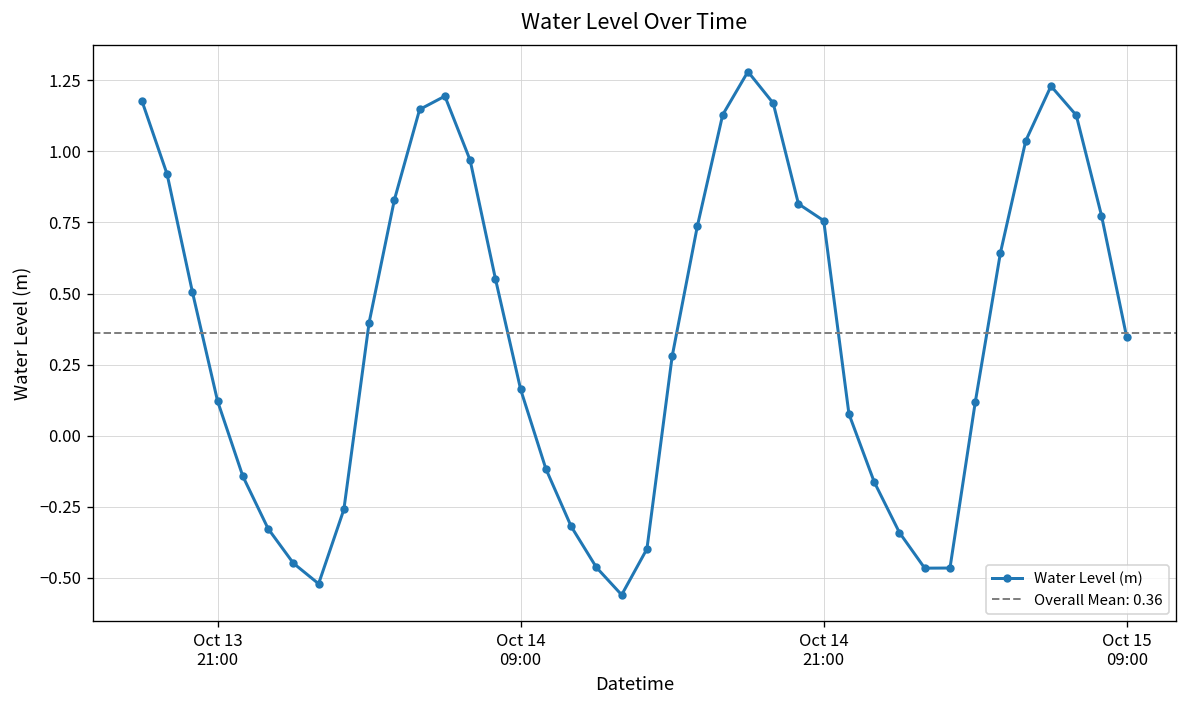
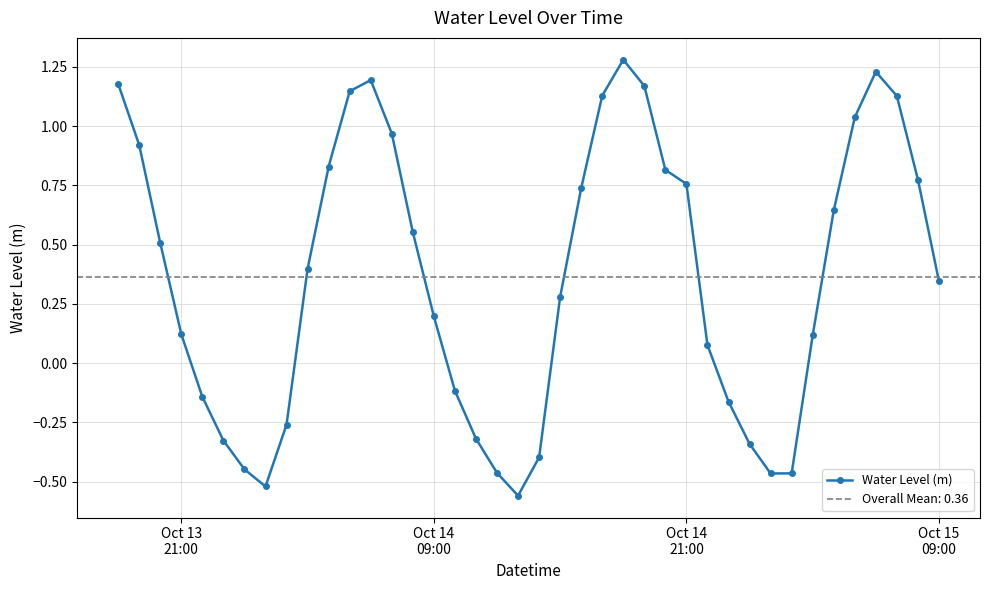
Oct 14 09:00: 0.16 -> 0.20
